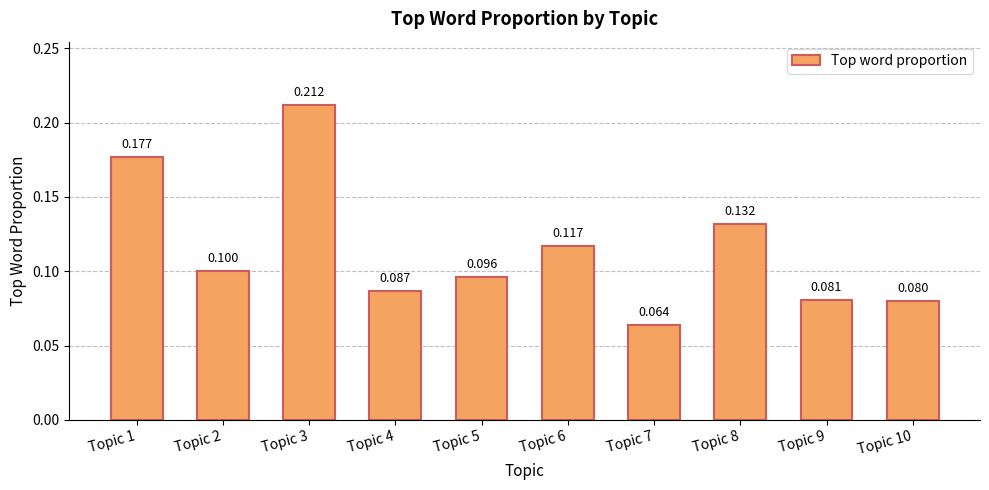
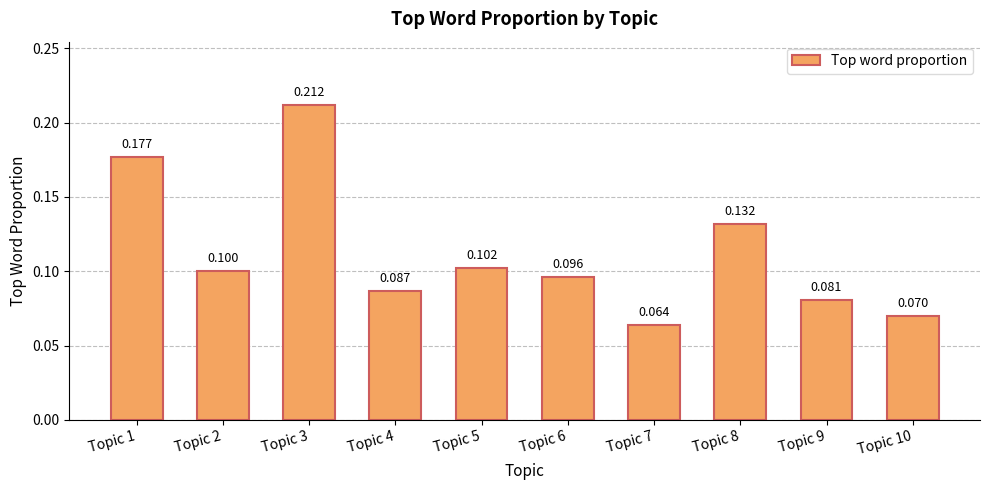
Topic 5: 0.096 -> 0.102
Topic 6: 0.117 -> 0.096
Topic 10: 0.080 -> 0.070
